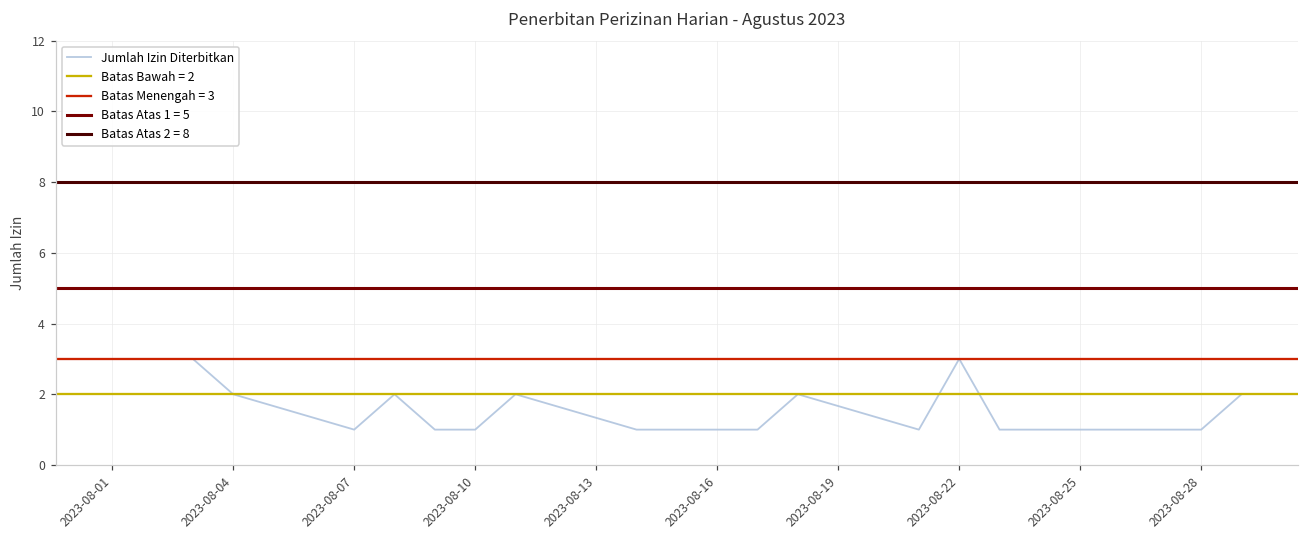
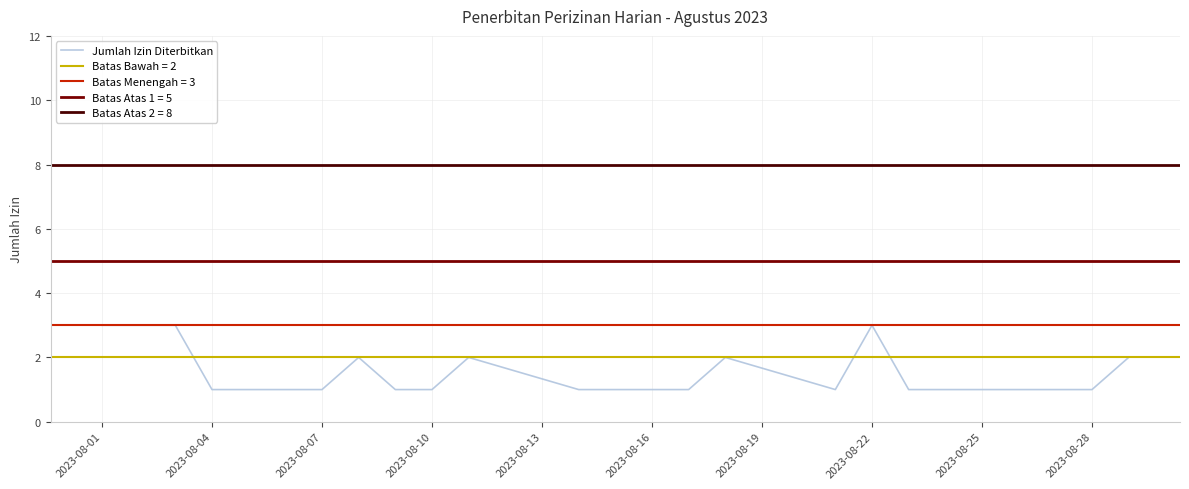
2023-08-04: 2 -> 1
